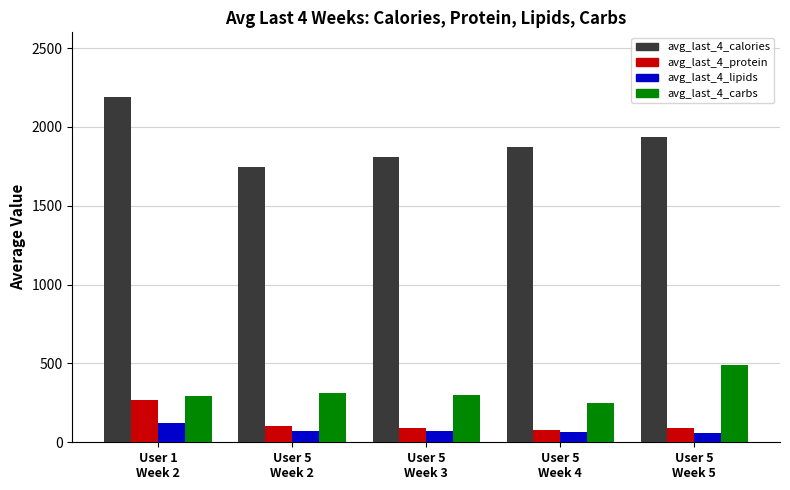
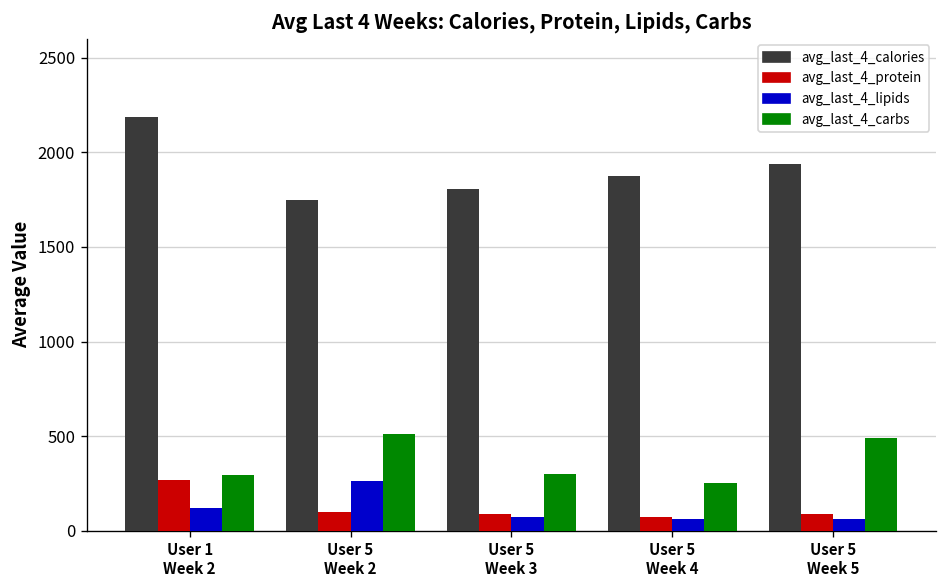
avg_last_4_lipids, User 5 Week 2: 70 -> 260
avg_last_4_carbs, User 5 Week 2: 310 -> 510
